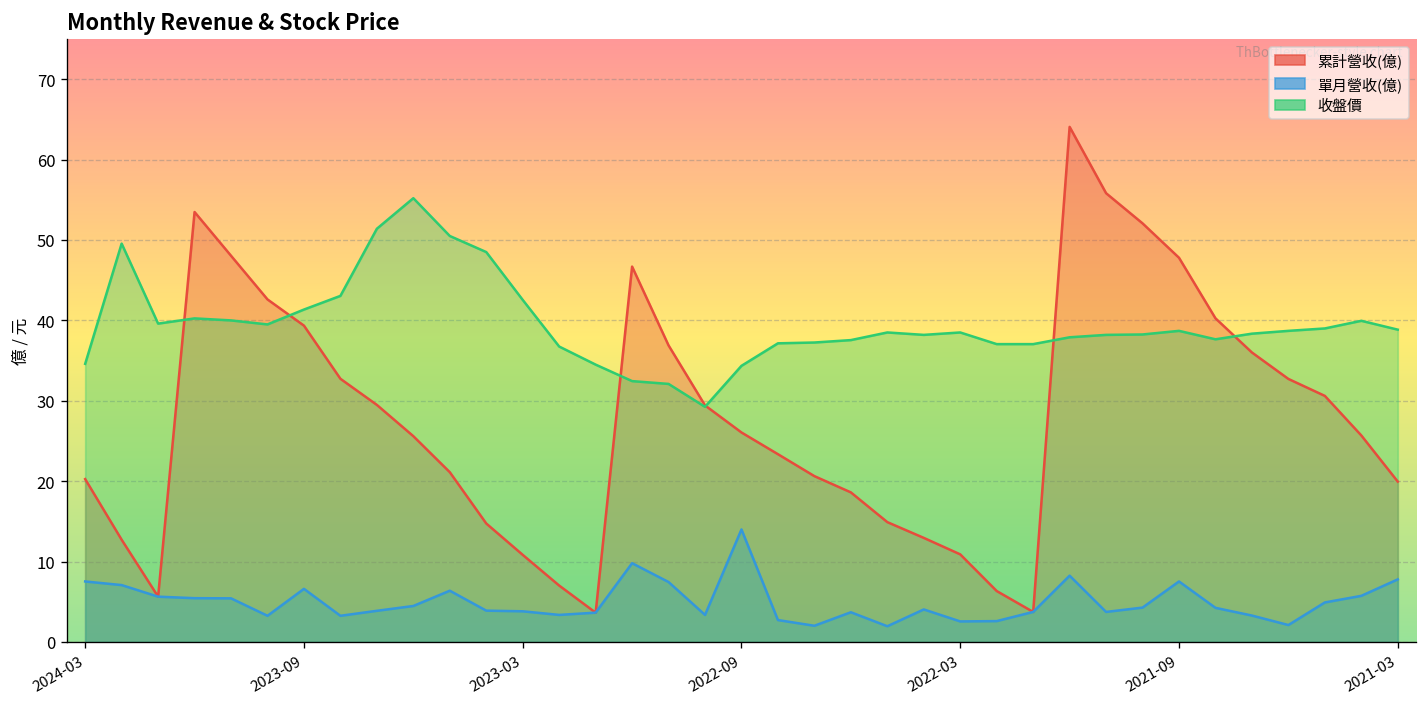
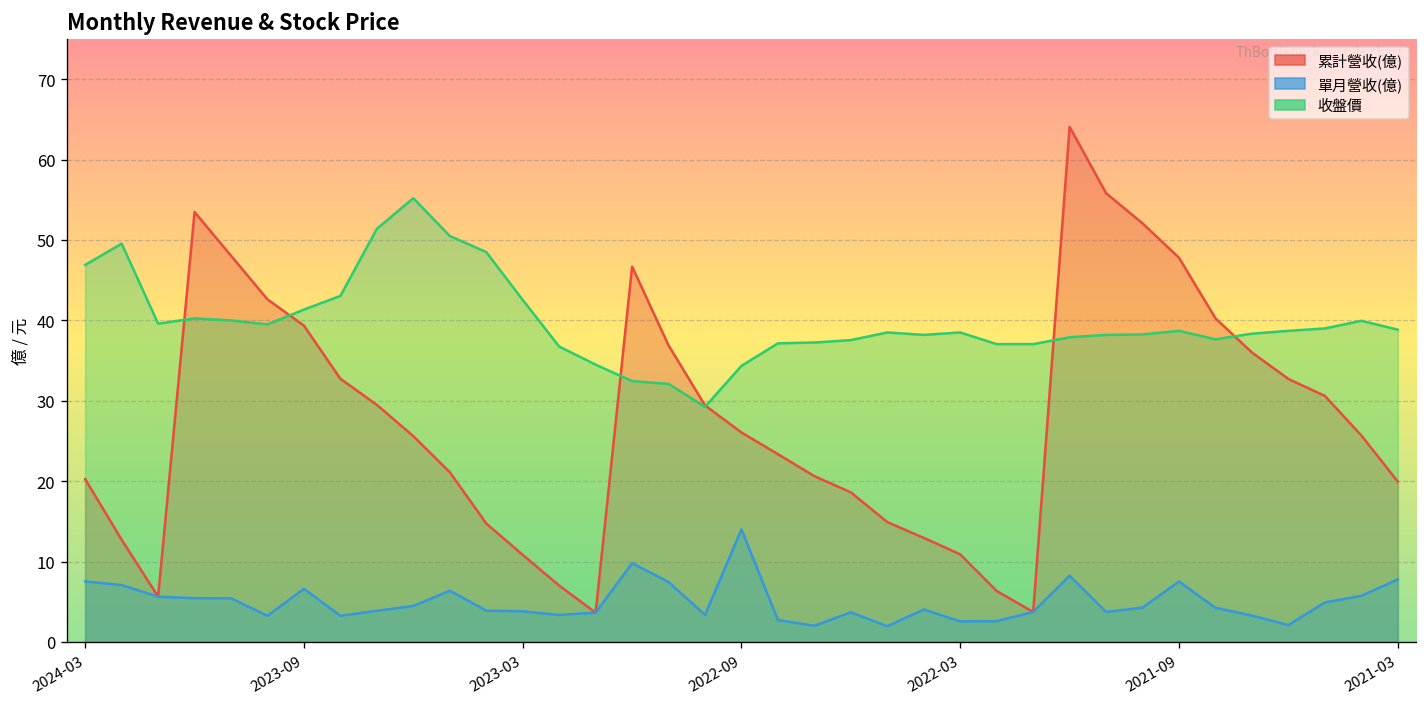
收盤價, 2024-03: 35 -> 47
